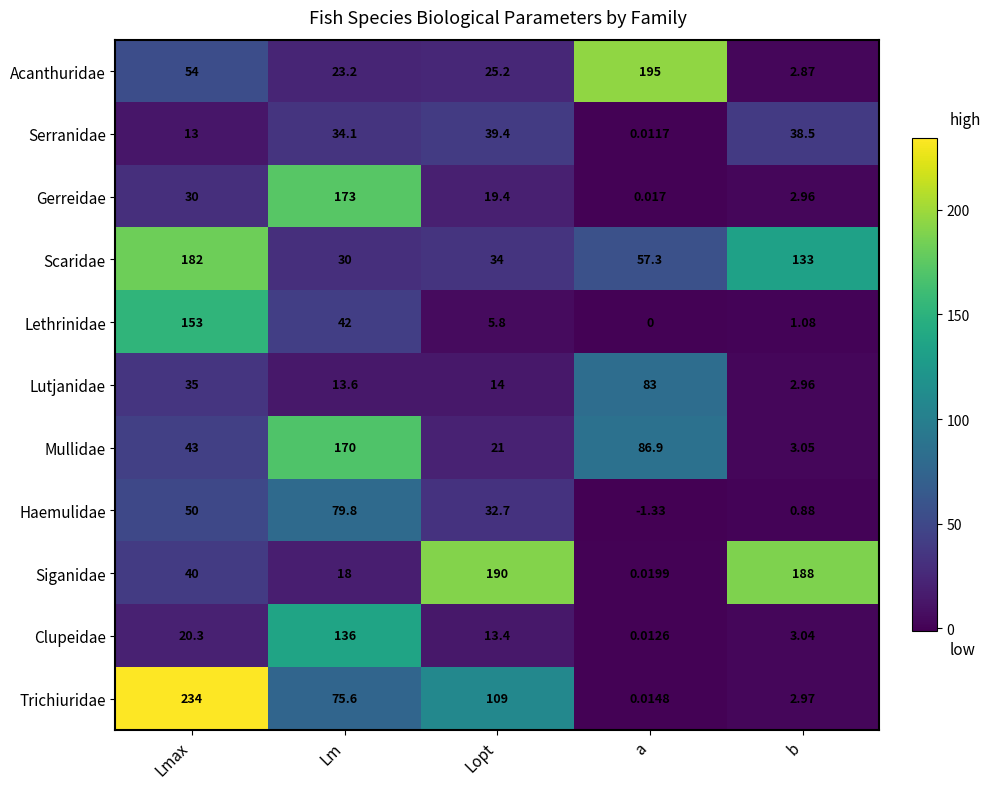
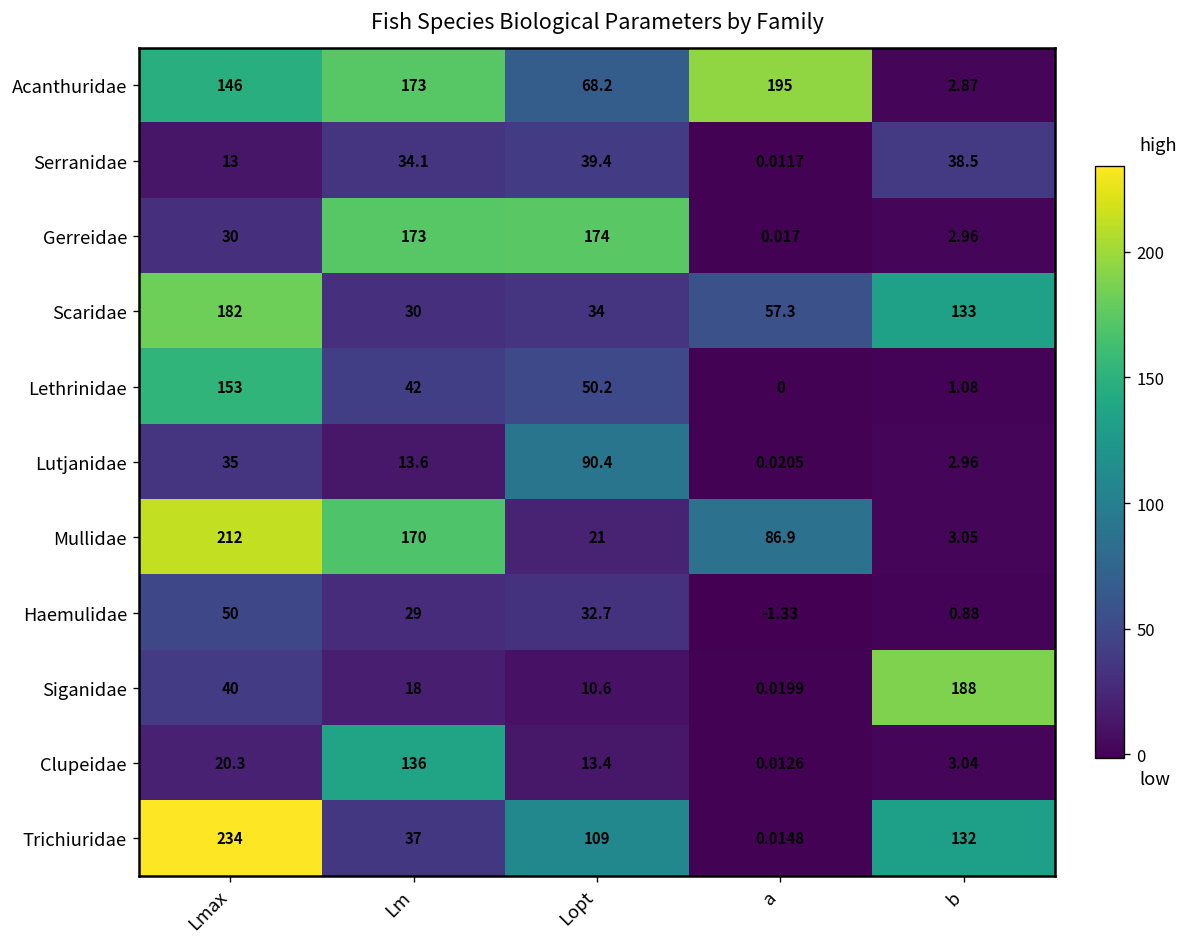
Acanthuridae, Lmax: 54 -> 146
Acanthuridae, Lm: 23.2 -> 173
Acanthuridae, Lopt: 25.2 -> 68.2
Gerreidae, Lopt: 19.4 -> 174
Lethrinidae, Lopt: 5.8 -> 50.2
Lutjanidae, Lopt: 14 -> 90.4
Lutjanidae, a: 83 -> 0.0205
Mullidae, Lmax: 43 -> 212
Haemulidae, Lm: 79.8 -> 29
Siganidae, Lopt: 190 -> 10.6
Trichiuridae, Lm: 75.6 -> 37
Trichiuridae, b: 2.97 -> 132
